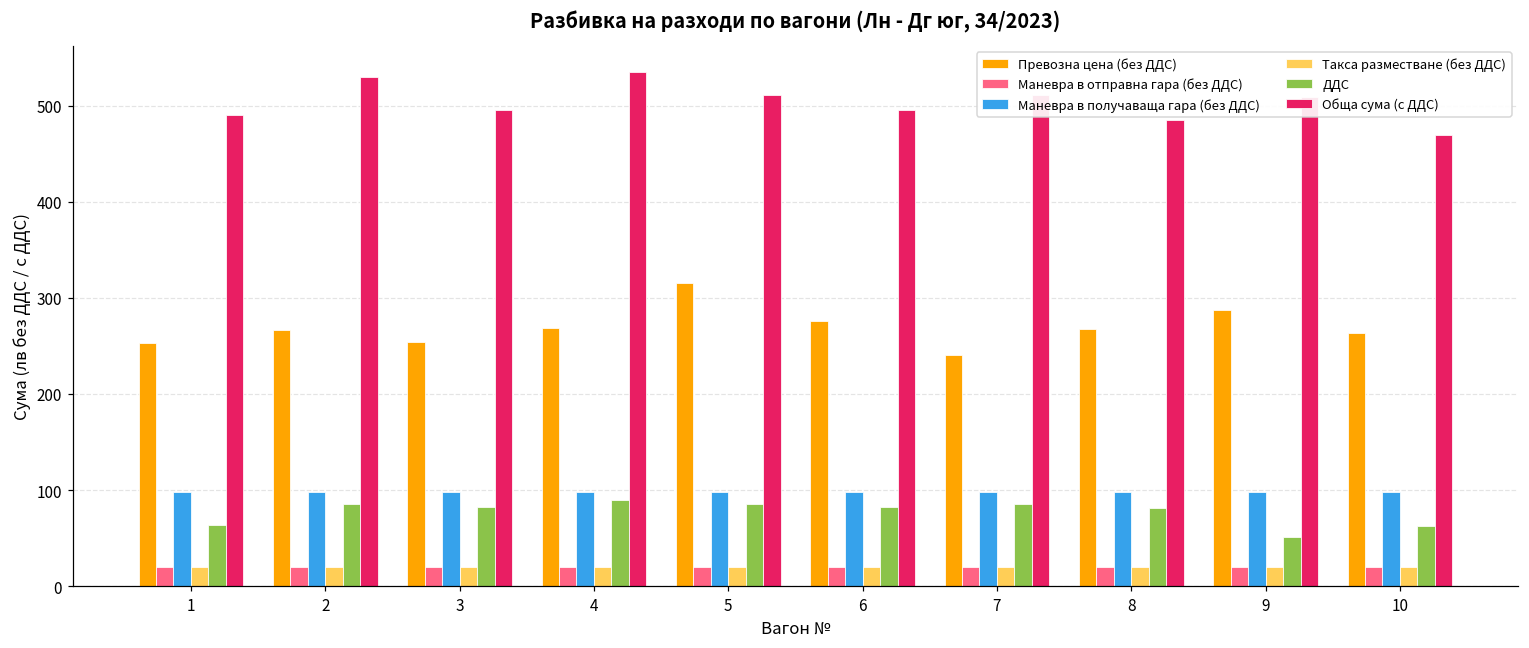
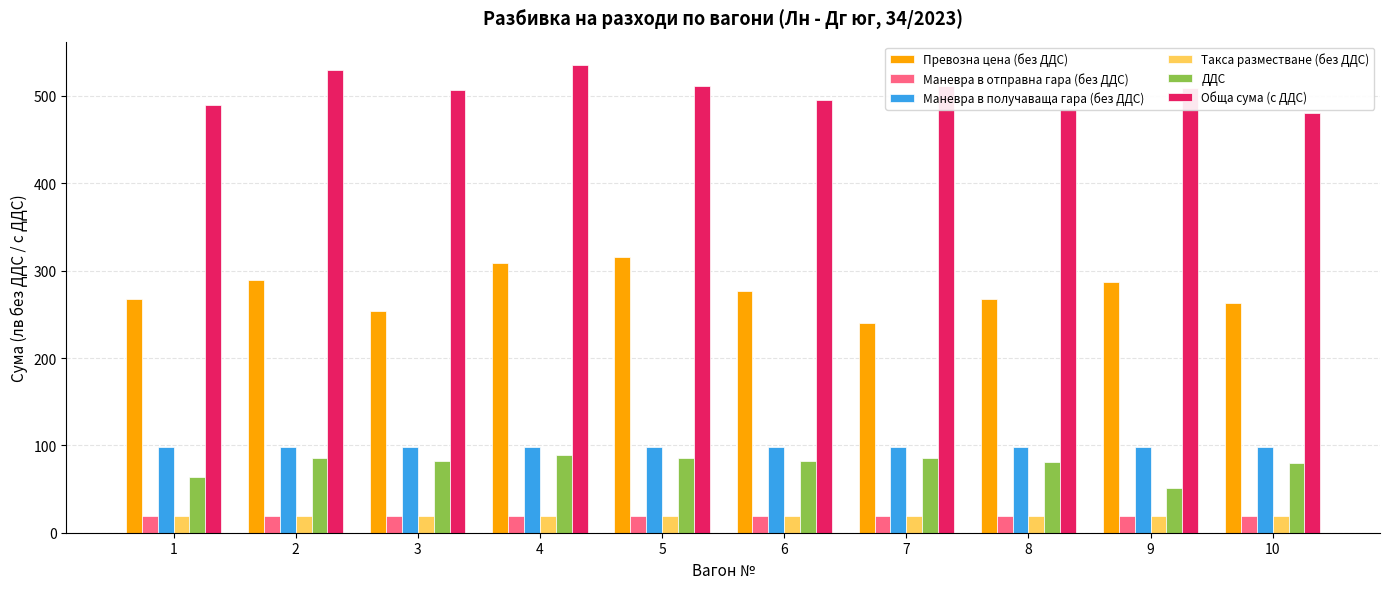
Превозна цена (без ДДС), 1: 250 -> 270
Превозна цена (без ДДС), 2: 270 -> 290
Обща сума (с ДДС), 3: 500 -> 510
Превозна цена (без ДДС), 4: 270 -> 310
ДДС, 10: 60 -> 80
Обща сума (с ДДС), 10: 470 -> 480
